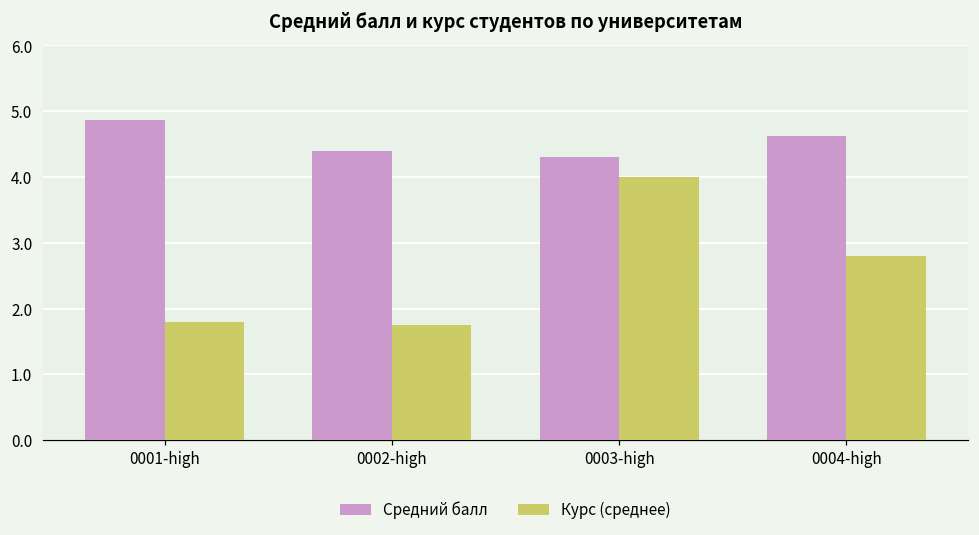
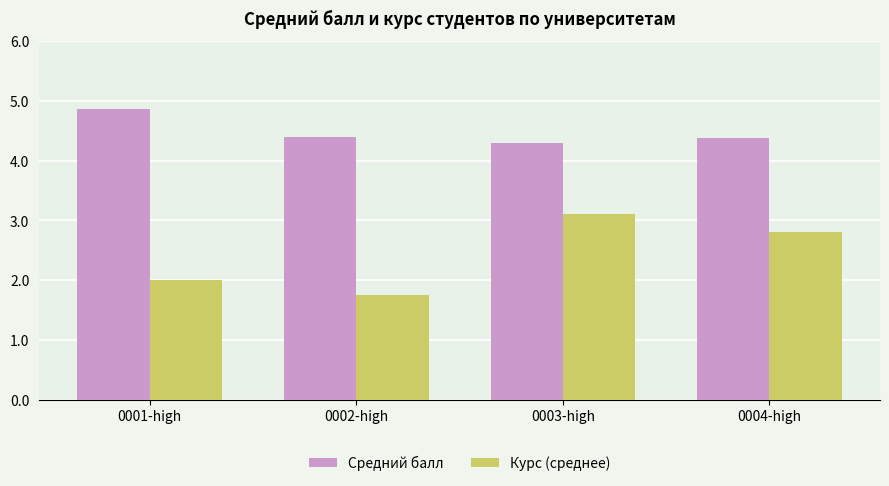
Курс (среднее), 0001-high: 1.8 -> 2.0
Курс (среднее), 0003-high: 4.0 -> 3.1
Средний балл, 0004-high: 4.6 -> 4.4
